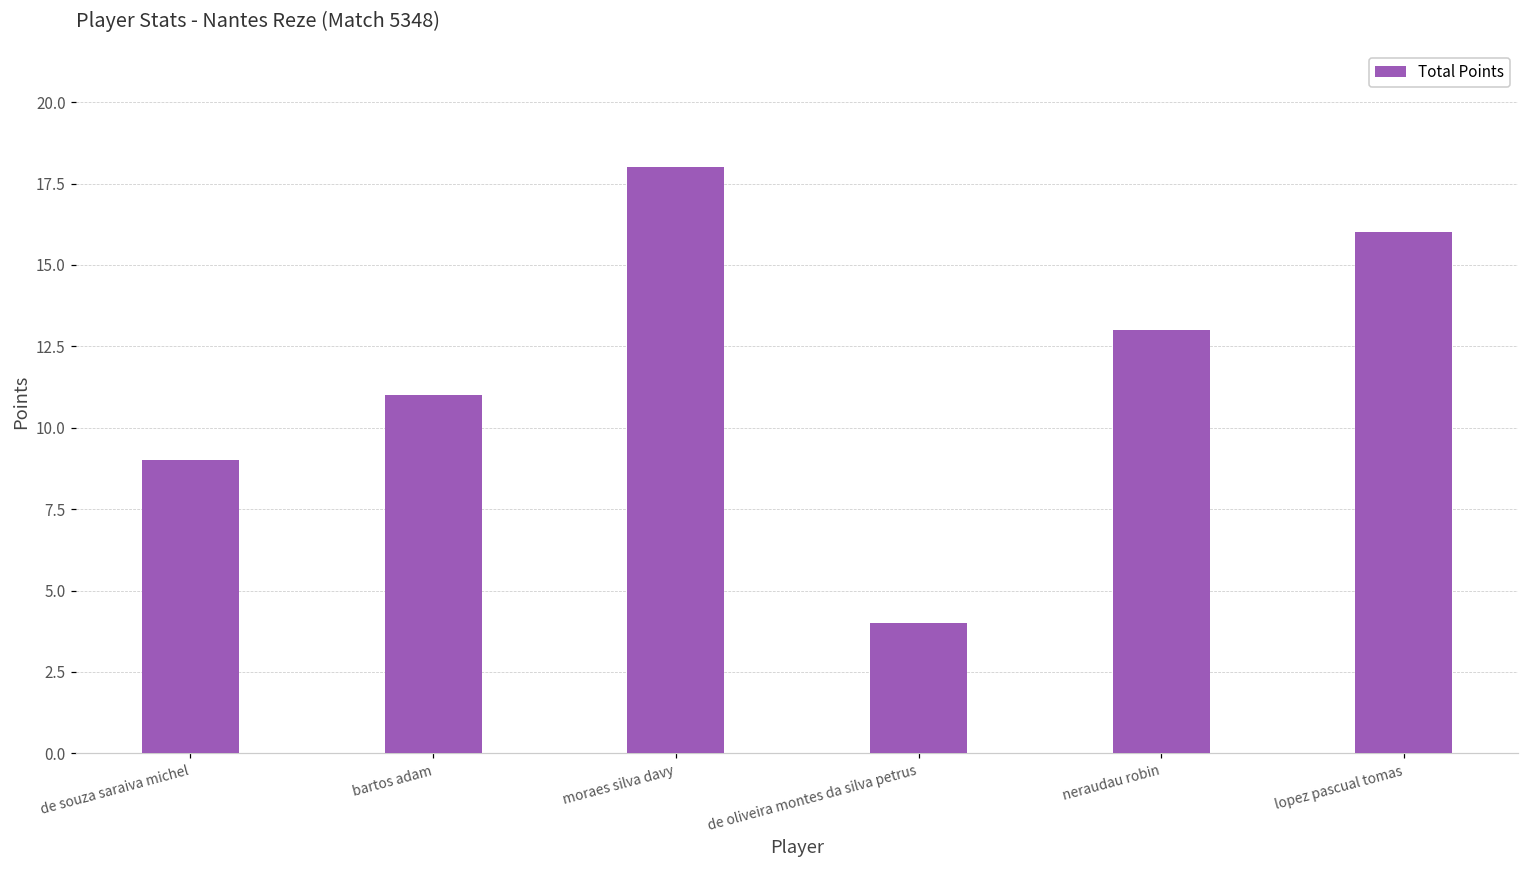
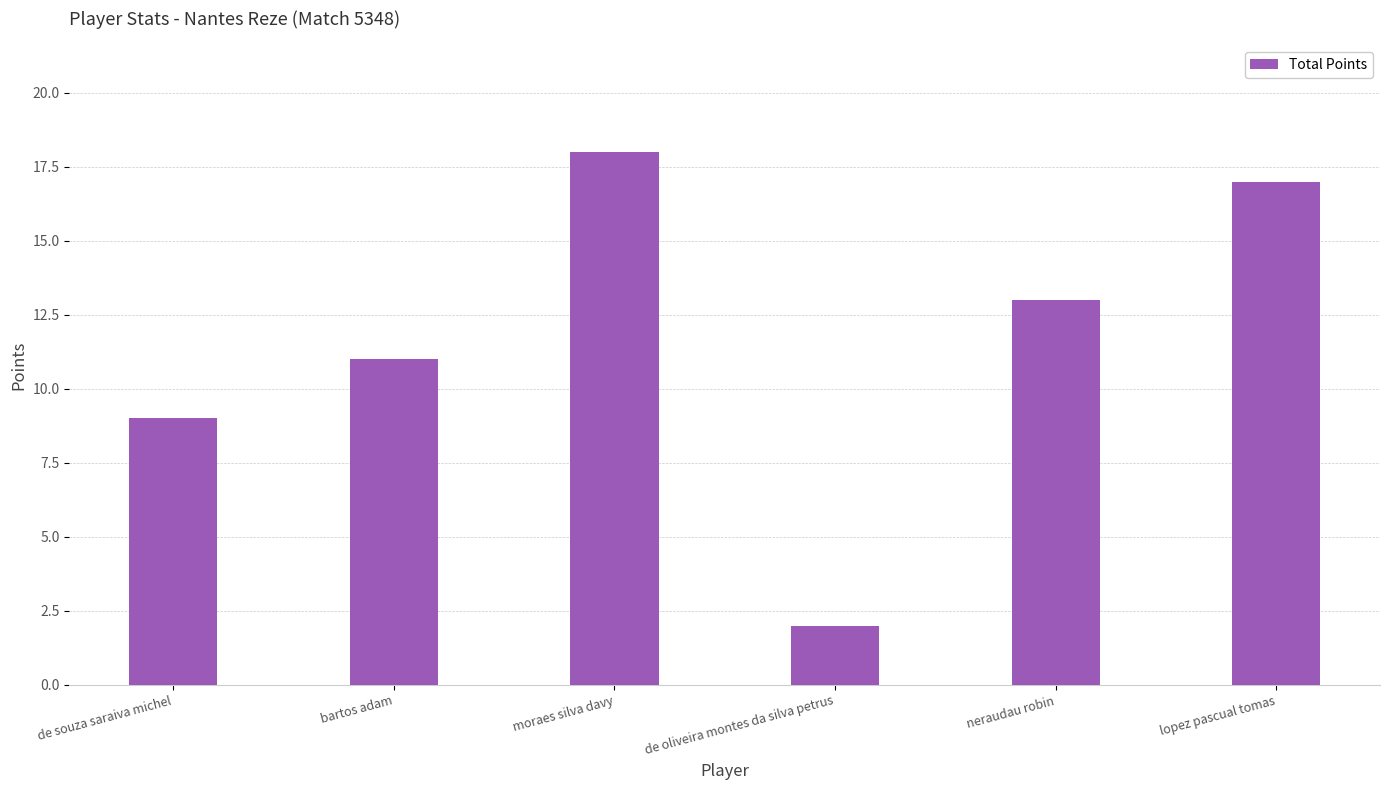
de oliveira montes da silva petrus: 4 -> 2
lopez pascual tomas: 16 -> 17
